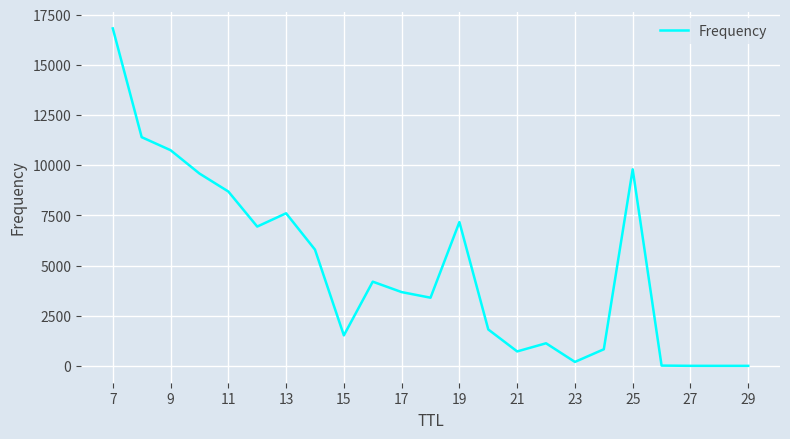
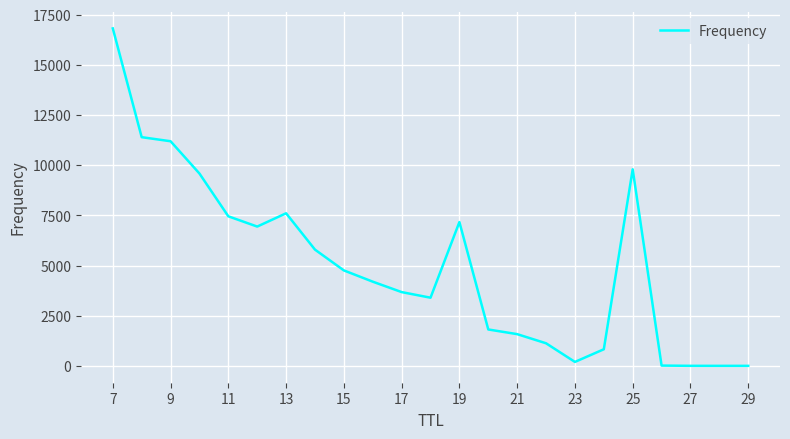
9: 10700 -> 11200
11: 8700 -> 7500
15: 1500 -> 4800
21: 700 -> 1600
